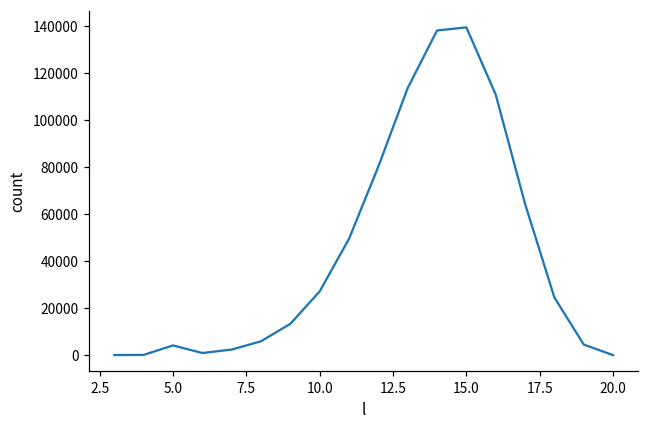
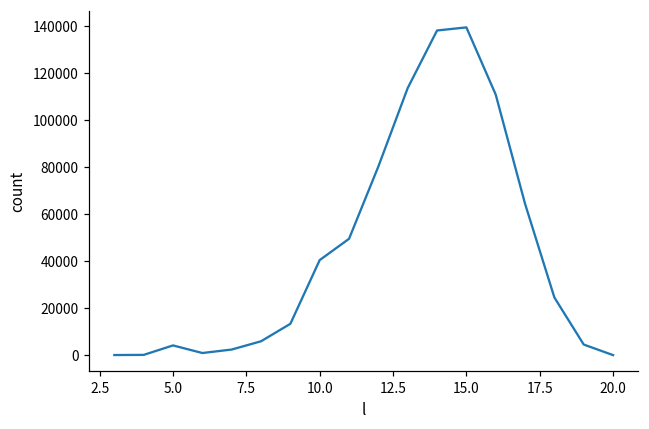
10.0: 27000 -> 40000
